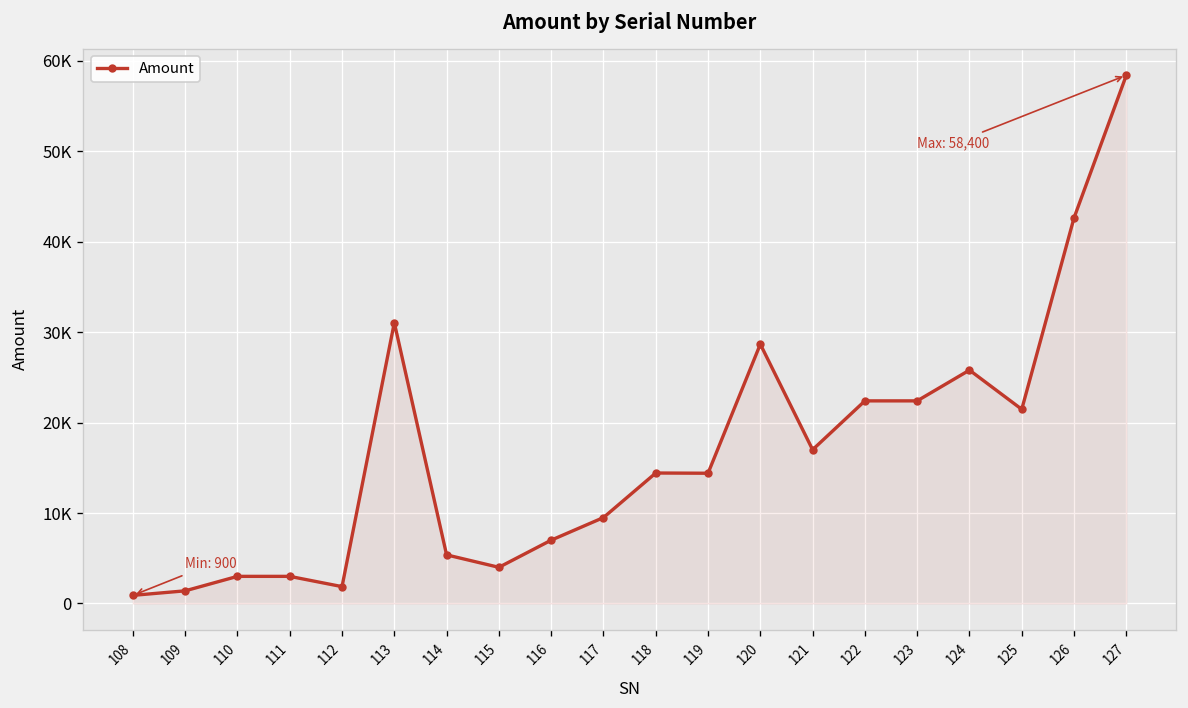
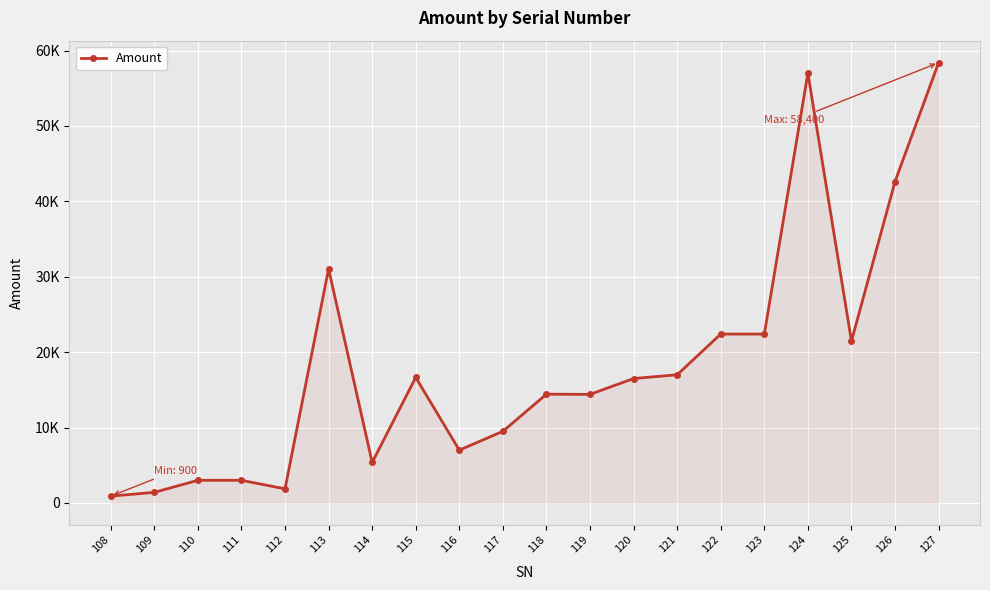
115: 4000 -> 17000
120: 29000 -> 17000
124: 26000 -> 57000
